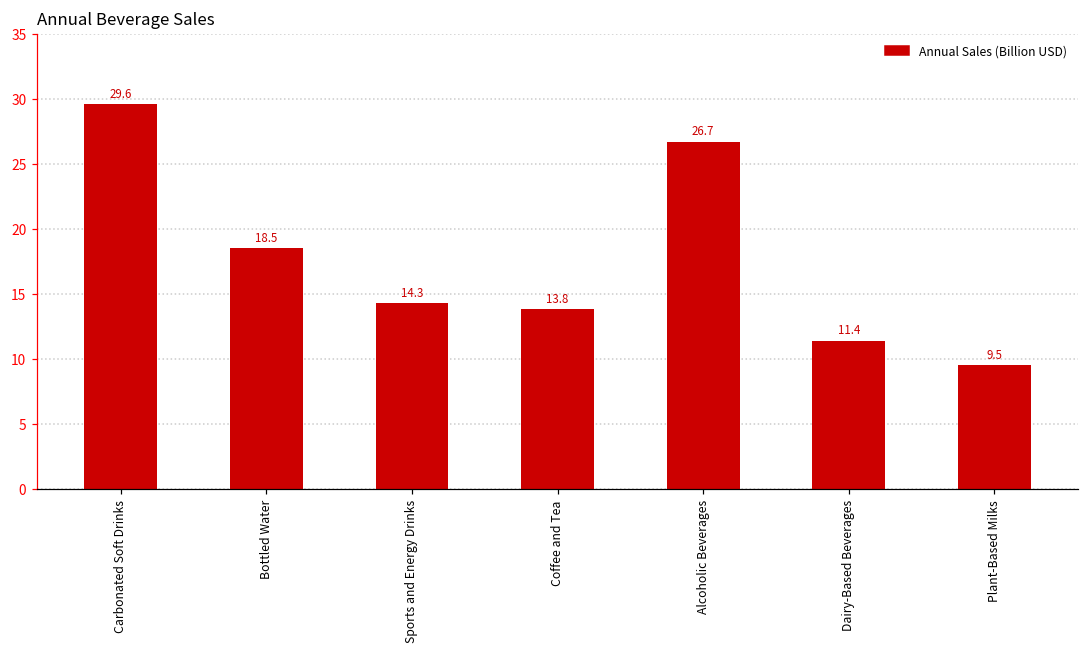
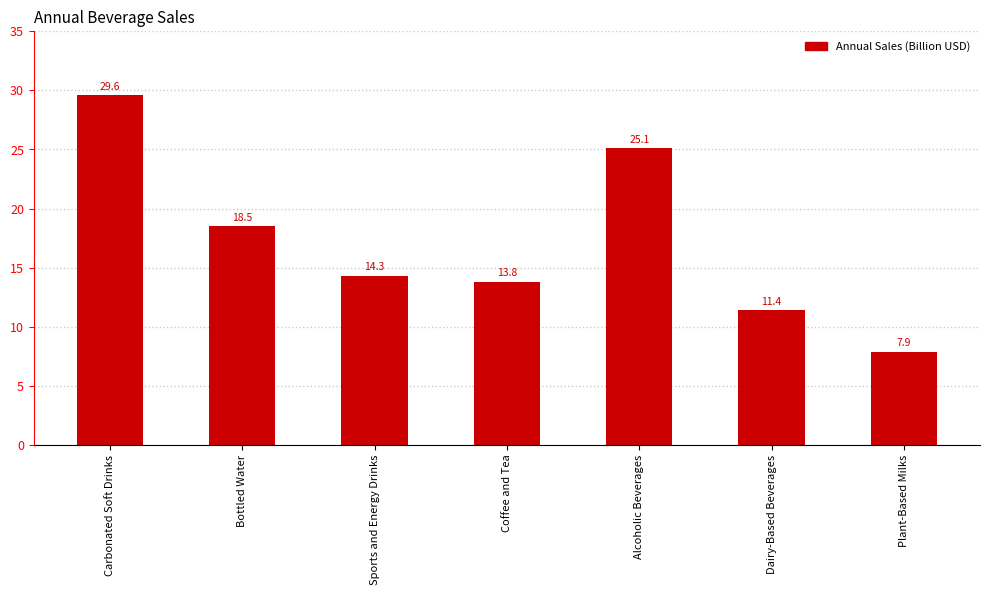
Alcoholic Beverages: 26.7 -> 25.1
Plant-Based Milks: 9.5 -> 7.9
